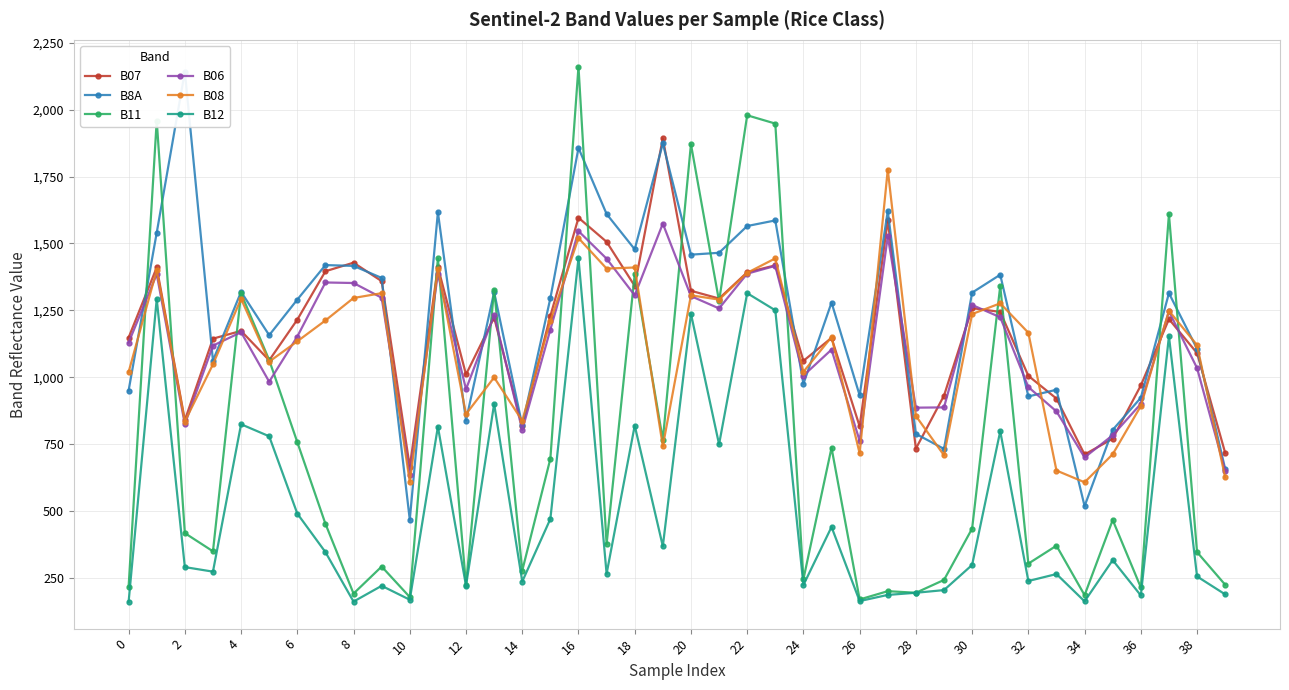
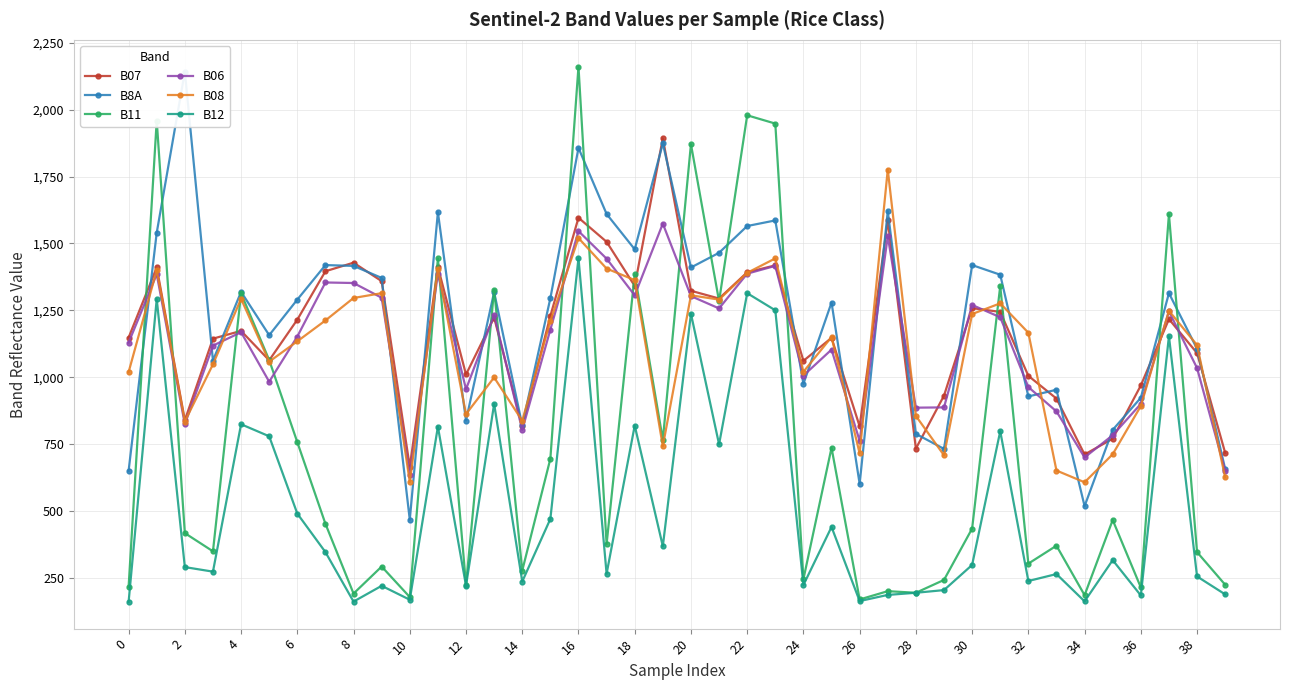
B8A, 0: 950 -> 650
B08, 18: 1,410 -> 1,360
B8A, 20: 1,460 -> 1,410
B8A, 26: 930 -> 600
B8A, 30: 1,320 -> 1,420
